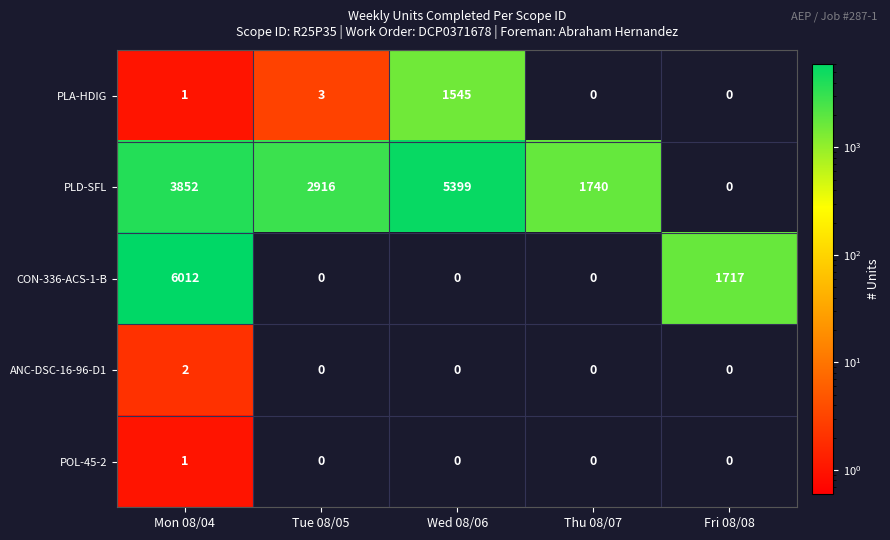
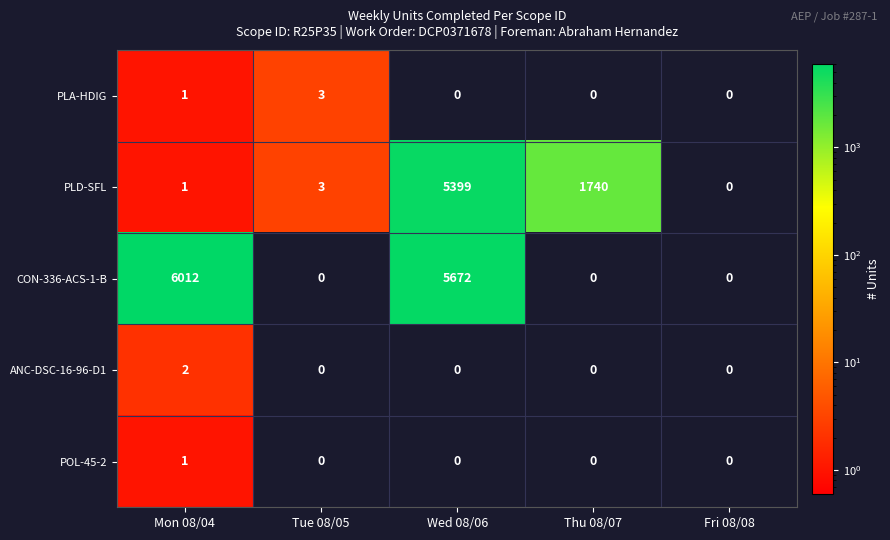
PLA-HDIG, Wed 08/06: 1545 -> 0
PLD-SFL, Mon 08/04: 3852 -> 1
PLD-SFL, Tue 08/05: 2916 -> 3
CON-336-ACS-1-B, Wed 08/06: 0 -> 5672
CON-336-ACS-1-B, Fri 08/08: 1717 -> 0
